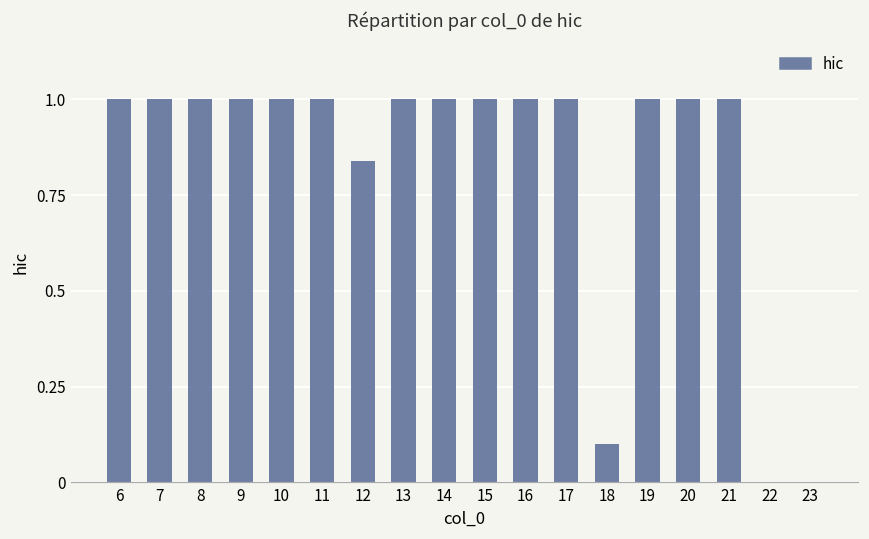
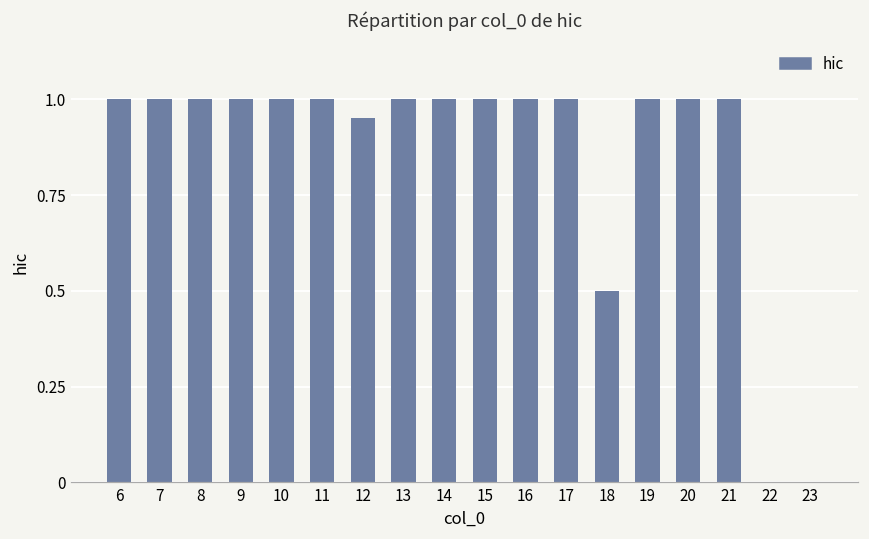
12: 0.84 -> 0.95
18: 0.1 -> 0.5
